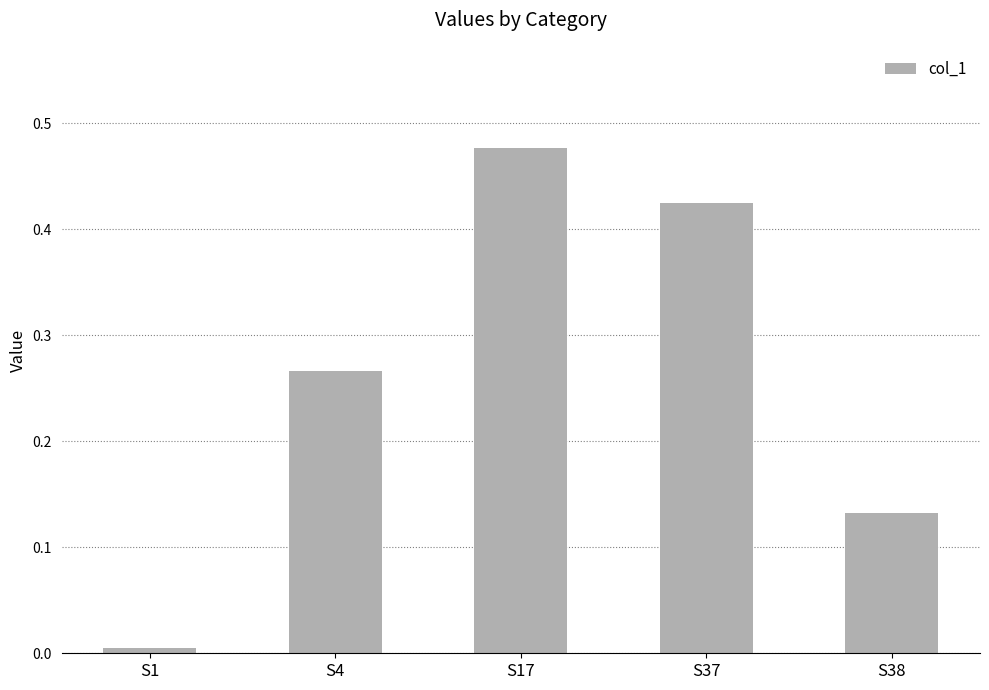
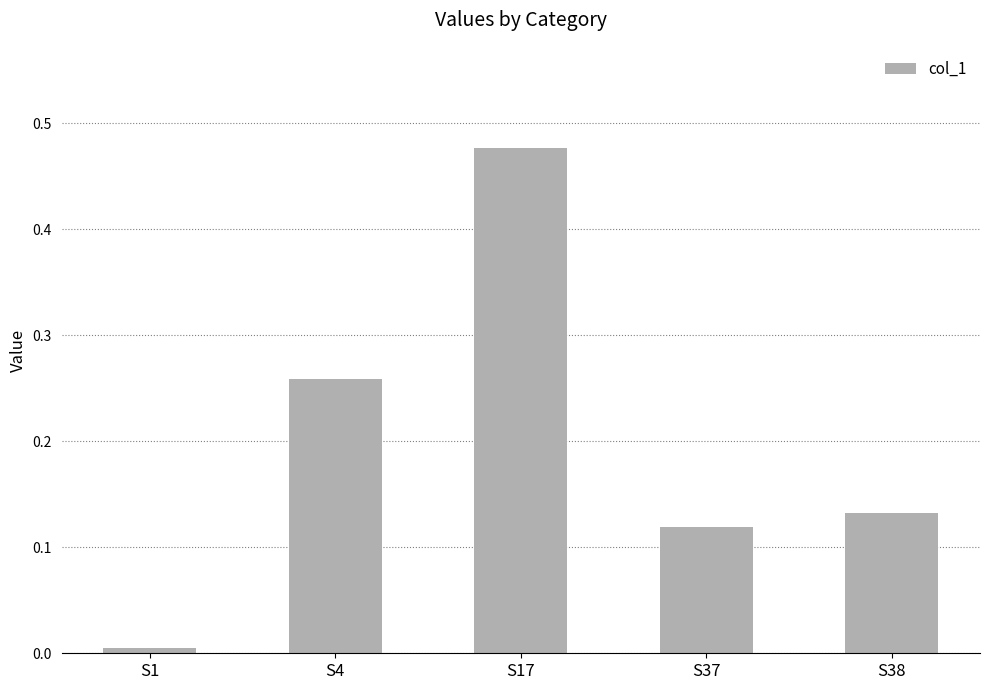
S4: 0.267 -> 0.258
S37: 0.425 -> 0.119
